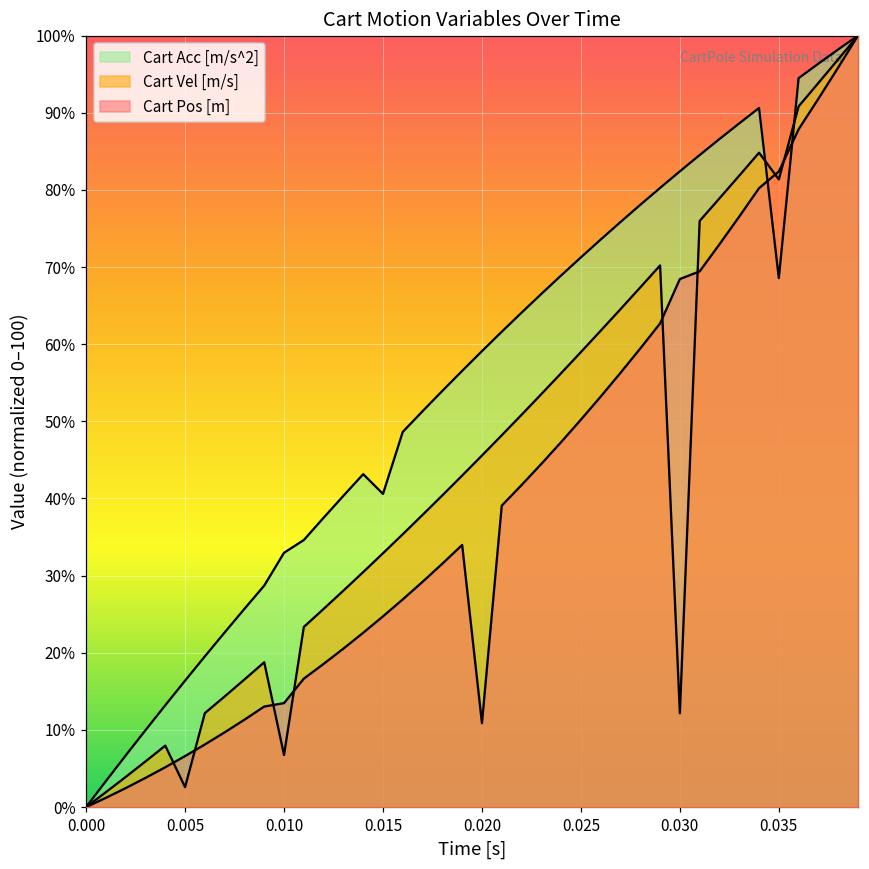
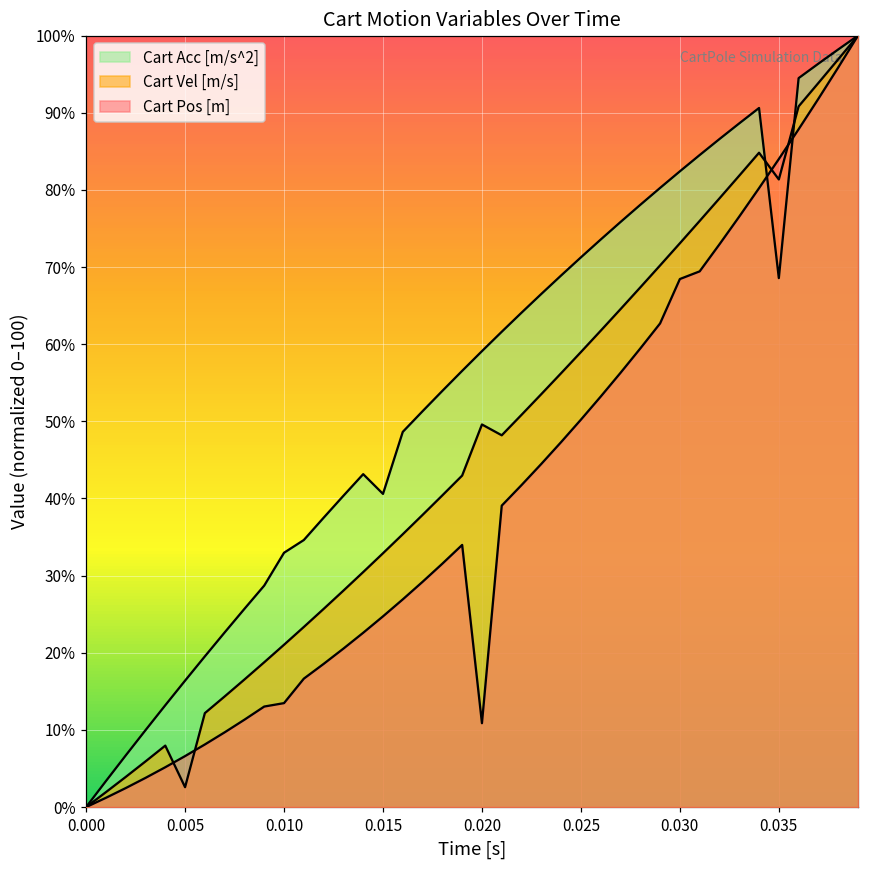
Cart Vel [m/s], 0.010: 7% -> 21%
Cart Vel [m/s], 0.020: 46% -> 50%
Cart Vel [m/s], 0.030: 12% -> 73%
Cart Pos [m], 0.035: 82% -> 84%
